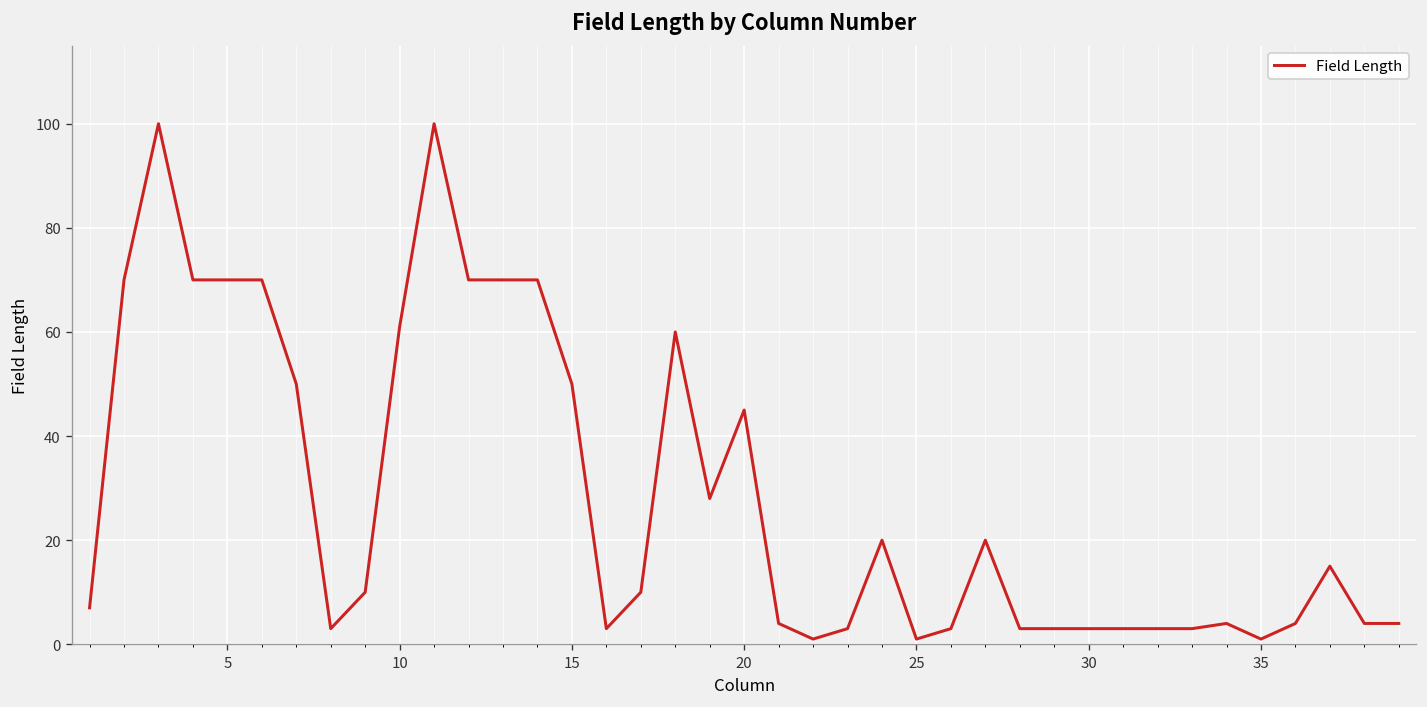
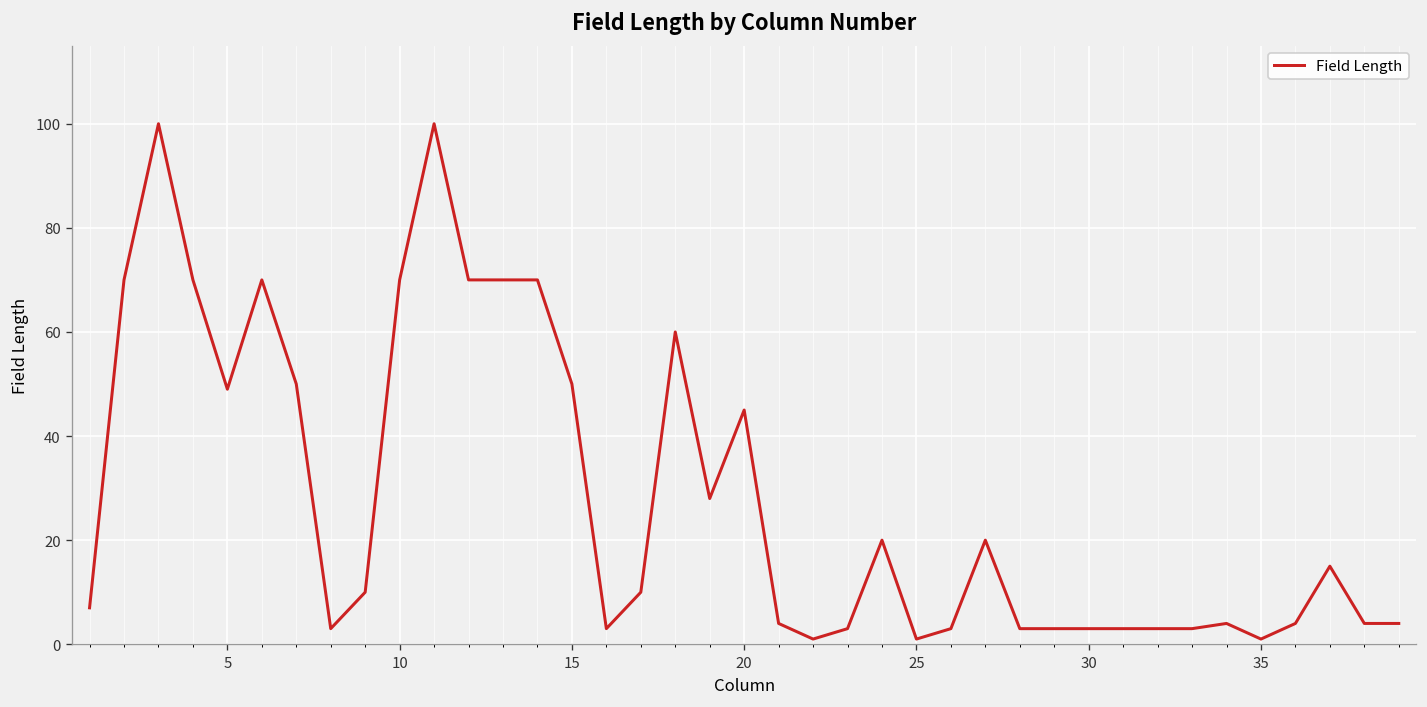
5: 70 -> 49
10: 61 -> 70
